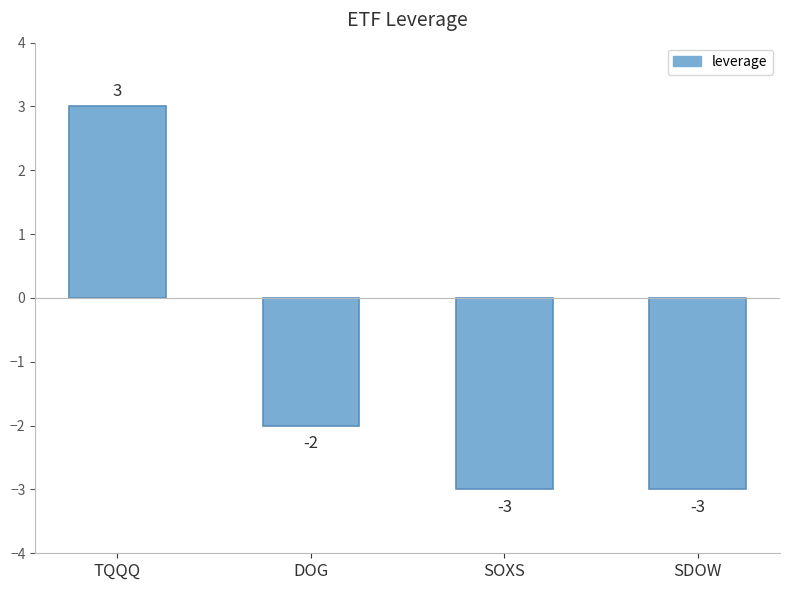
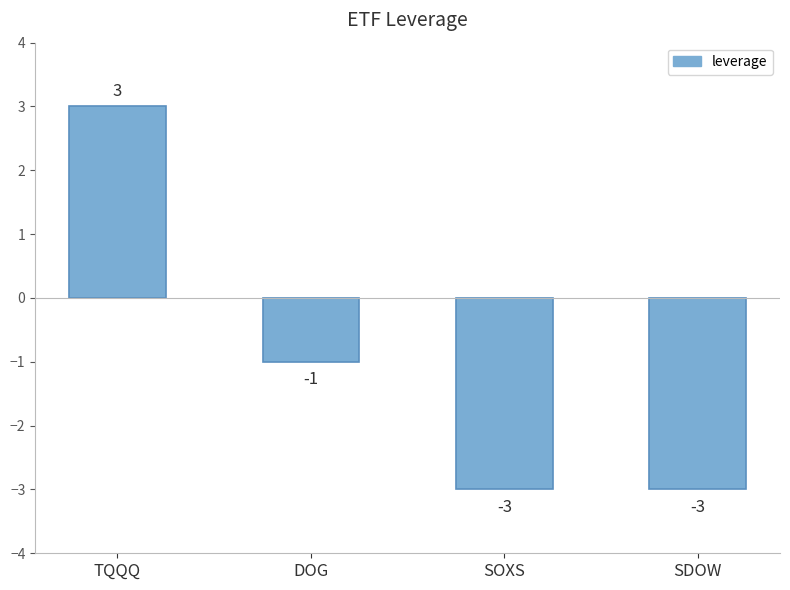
DOG: -2 -> -1
